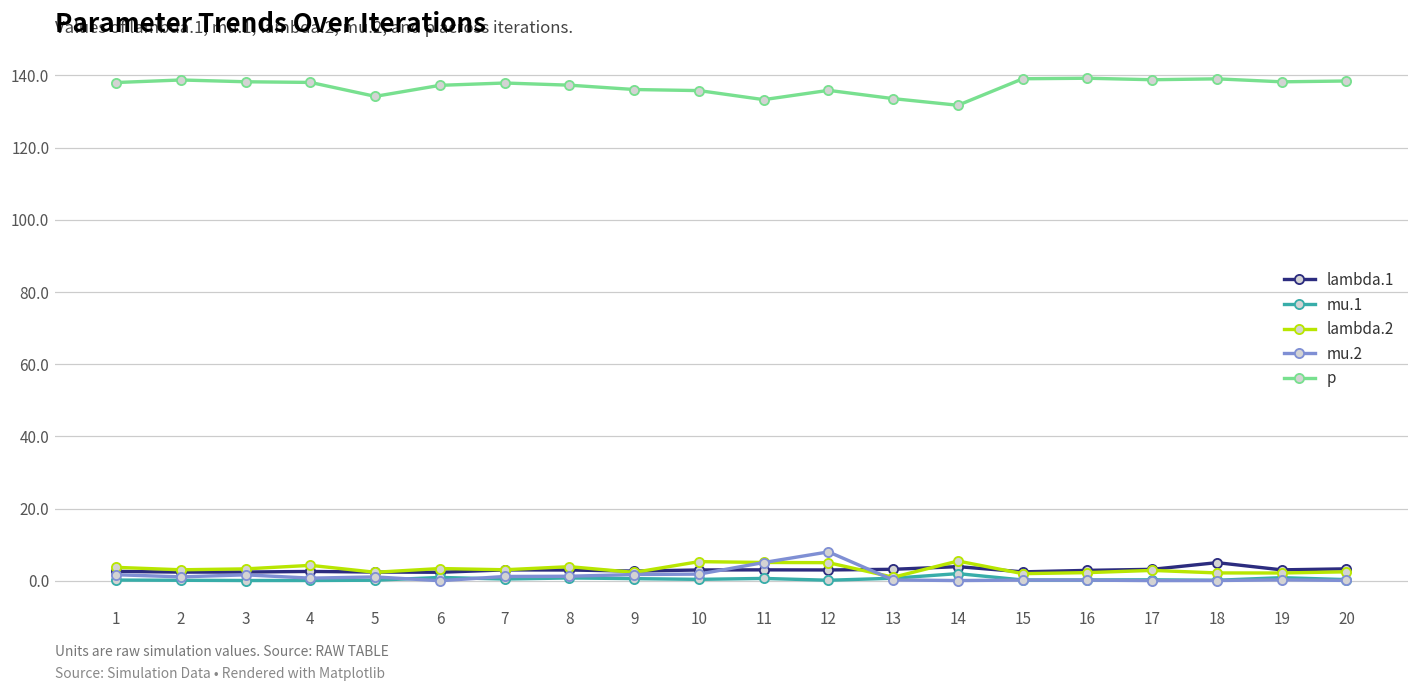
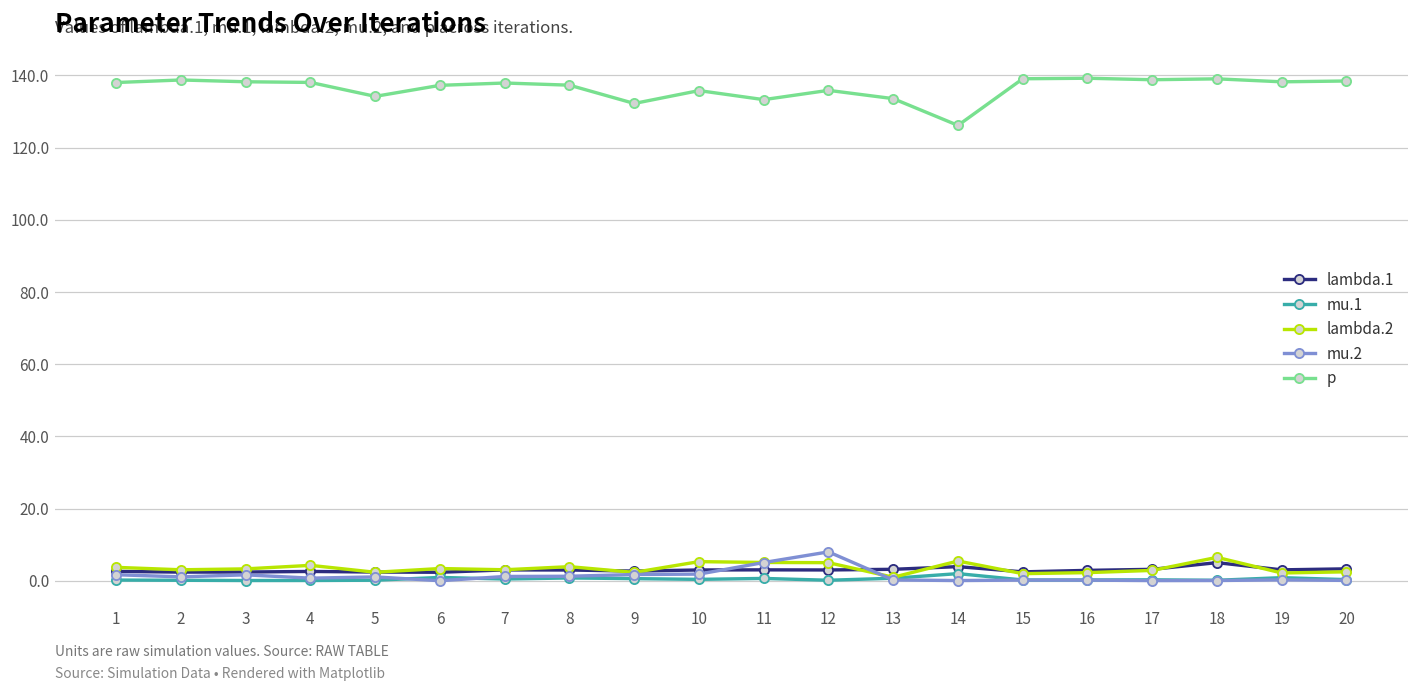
p, 9: 136 -> 132
p, 14: 132 -> 126
lambda.2, 18: 2 -> 6
